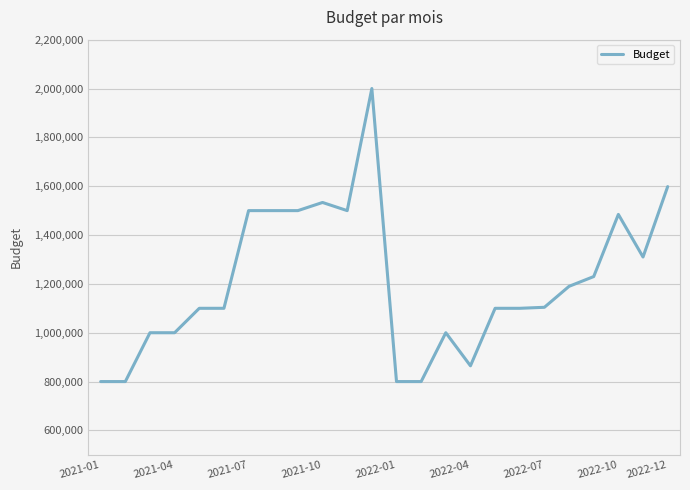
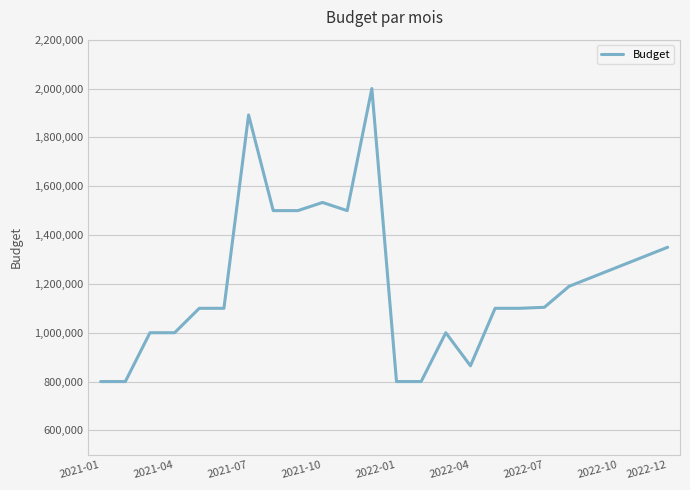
2021-07: 1,500,000 -> 1,890,000
2022-10: 1,480,000 -> 1,270,000
2022-12: 1,600,000 -> 1,350,000
